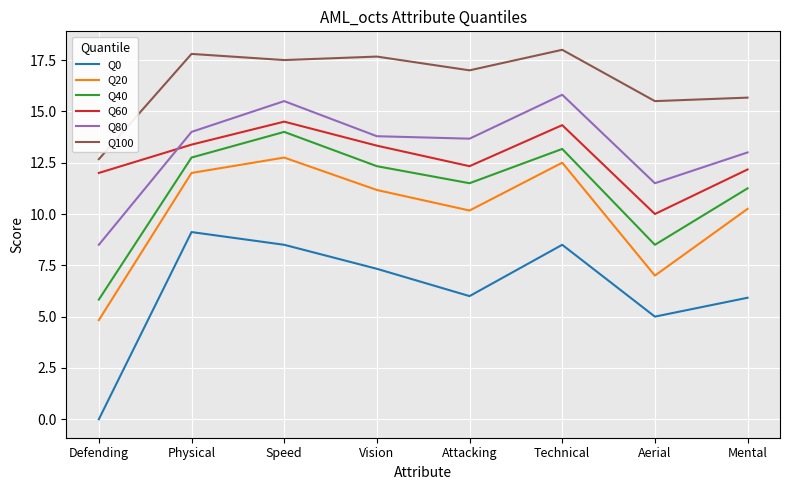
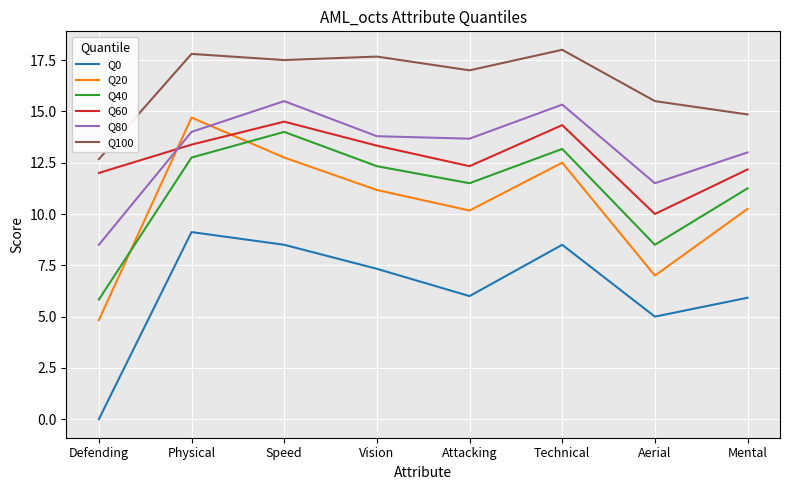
Q20, Physical: 12.0 -> 14.7
Q80, Technical: 15.8 -> 15.3
Q100, Mental: 15.7 -> 14.9
